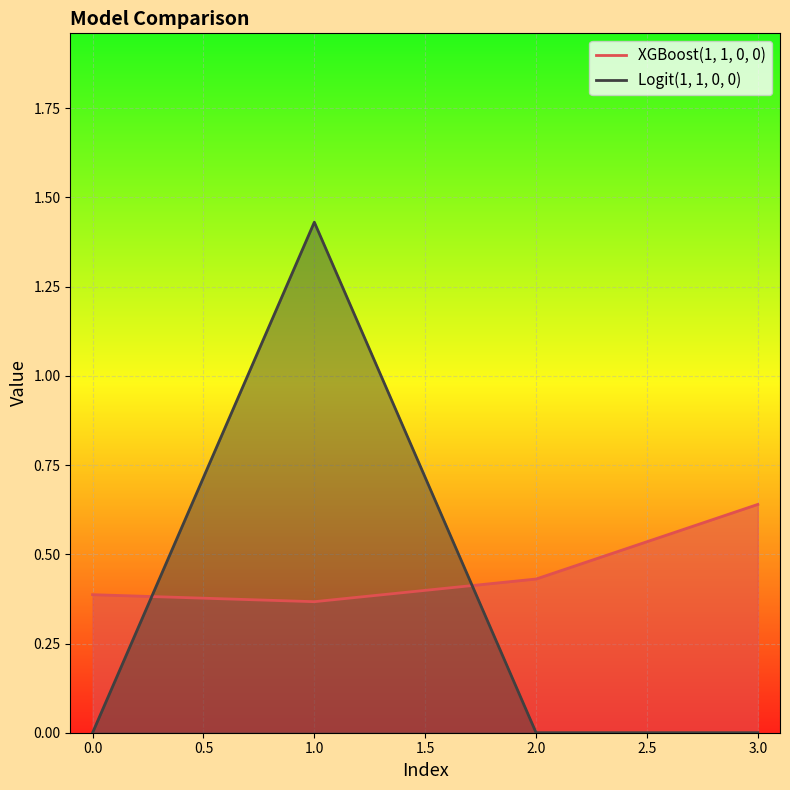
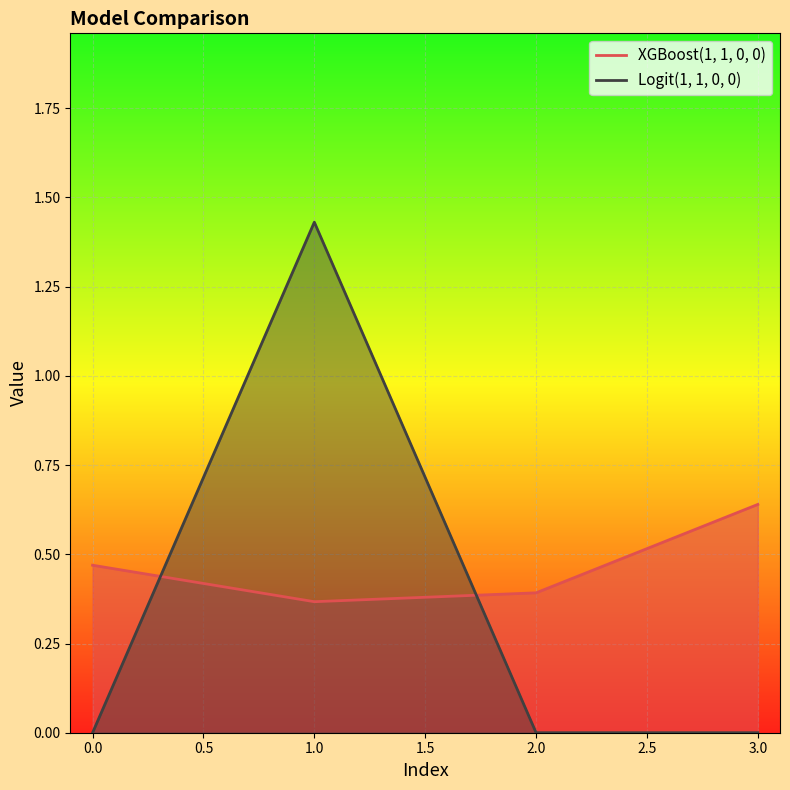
XGBoost(1, 1, 0, 0), 0.0: 0.39 -> 0.47
XGBoost(1, 1, 0, 0), 2.0: 0.43 -> 0.39
